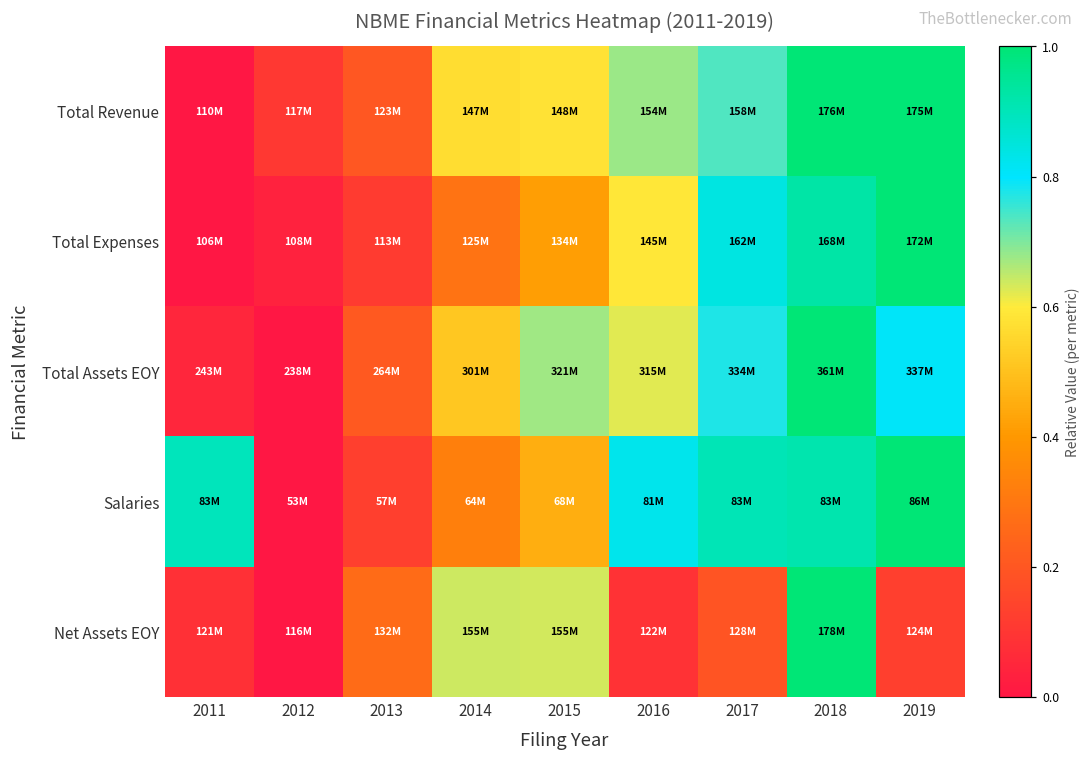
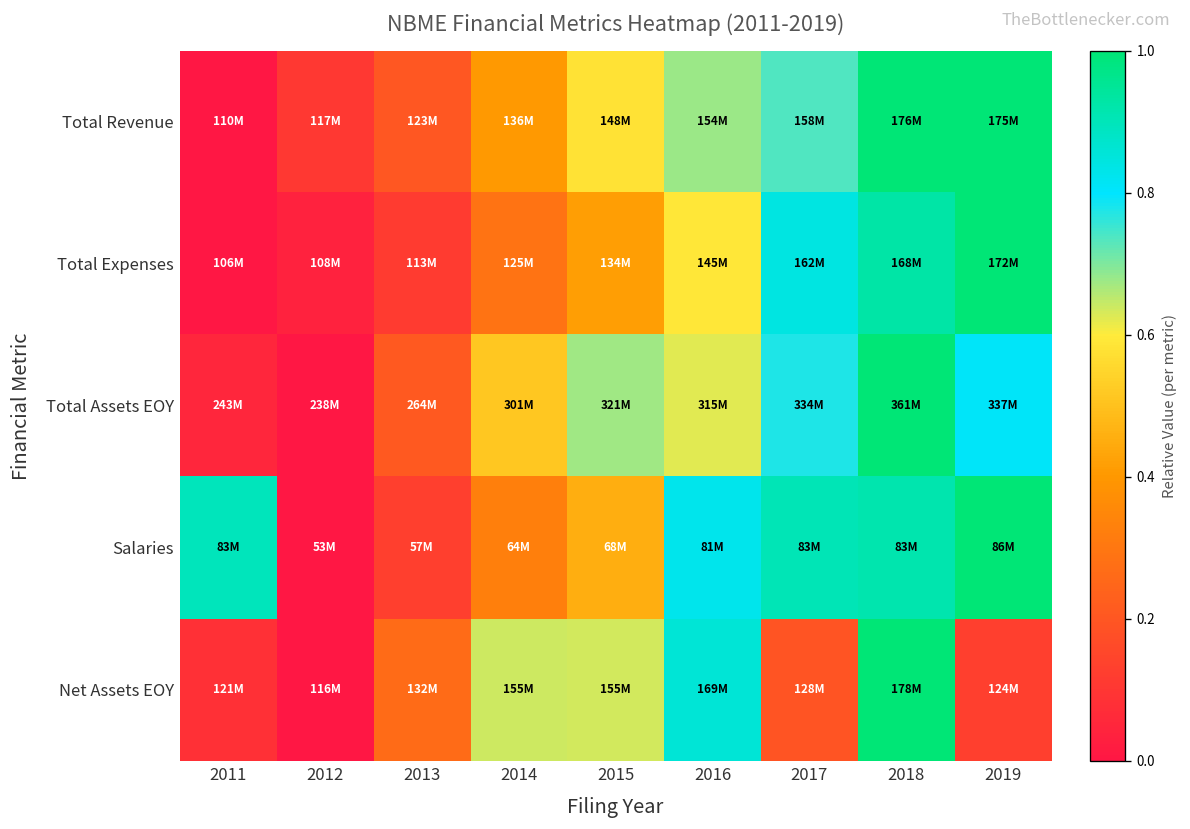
Total Revenue, 2014: 147M -> 136M
Net Assets EOY, 2016: 122M -> 169M
